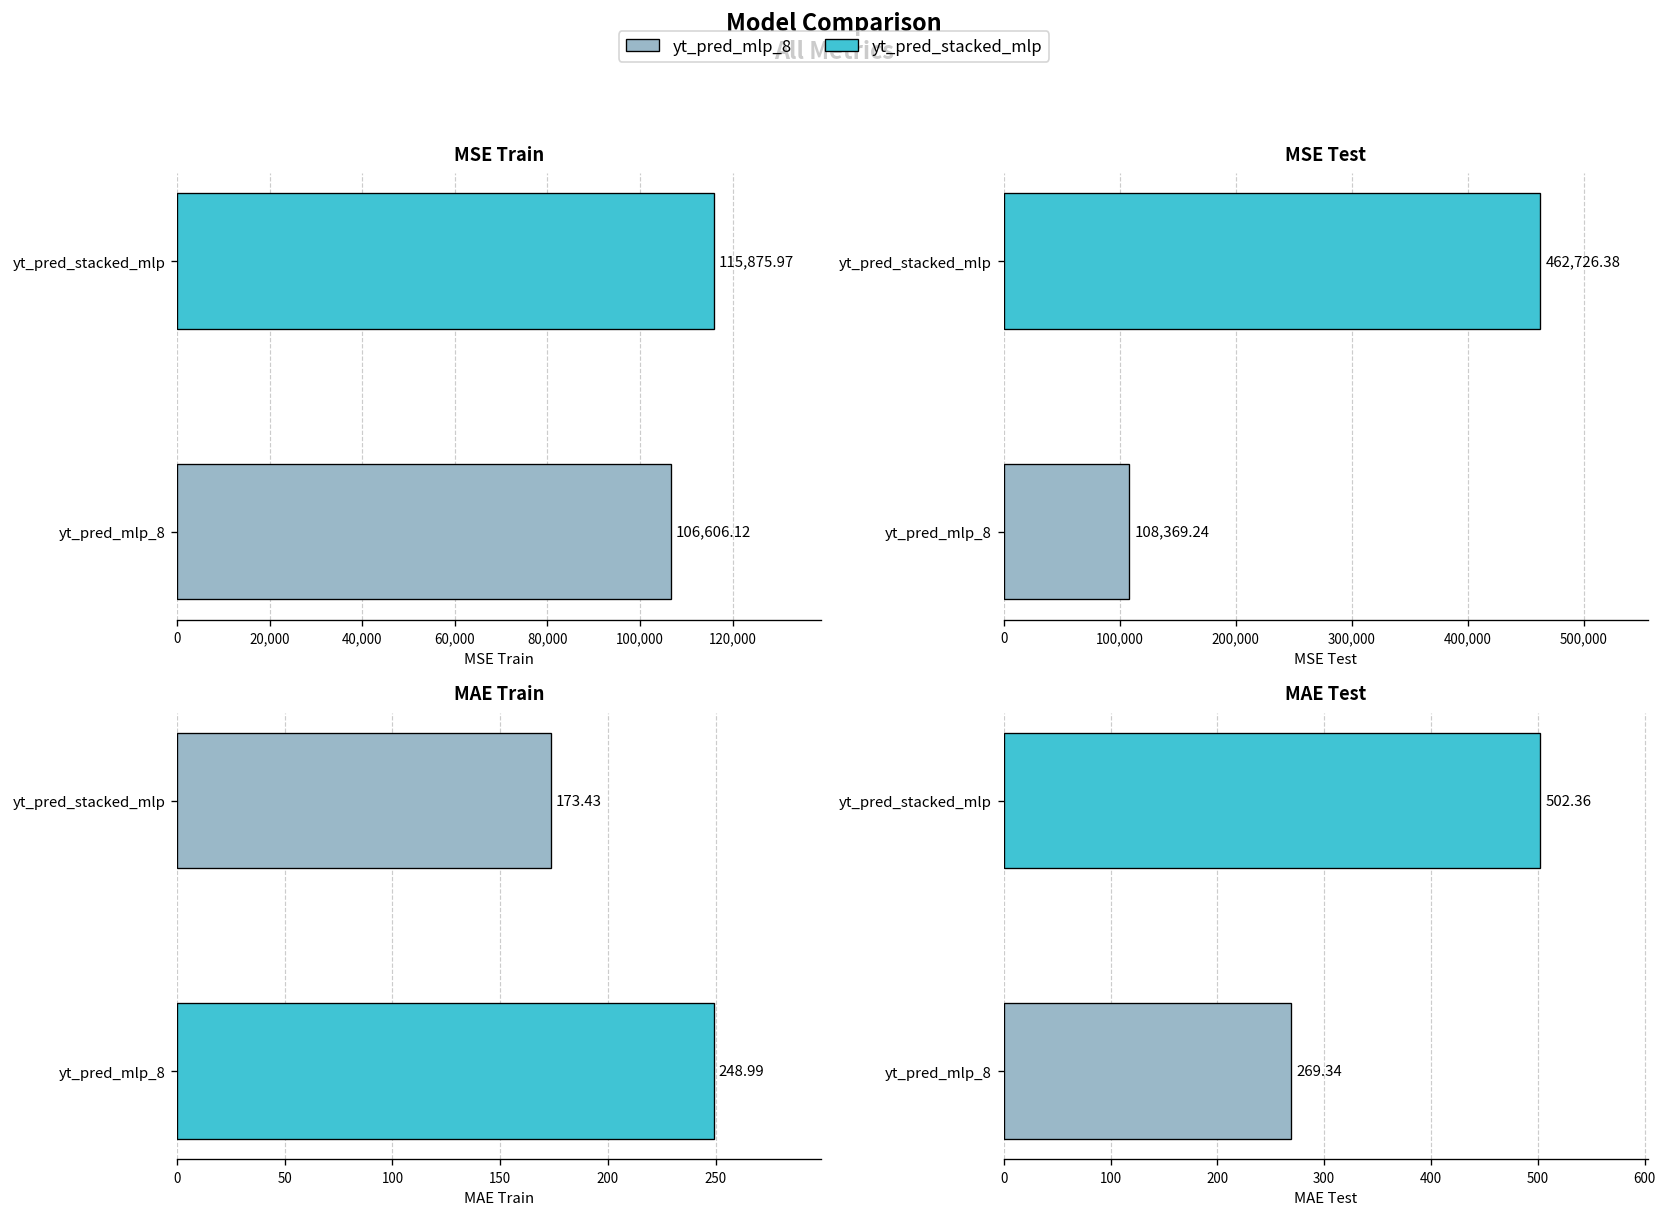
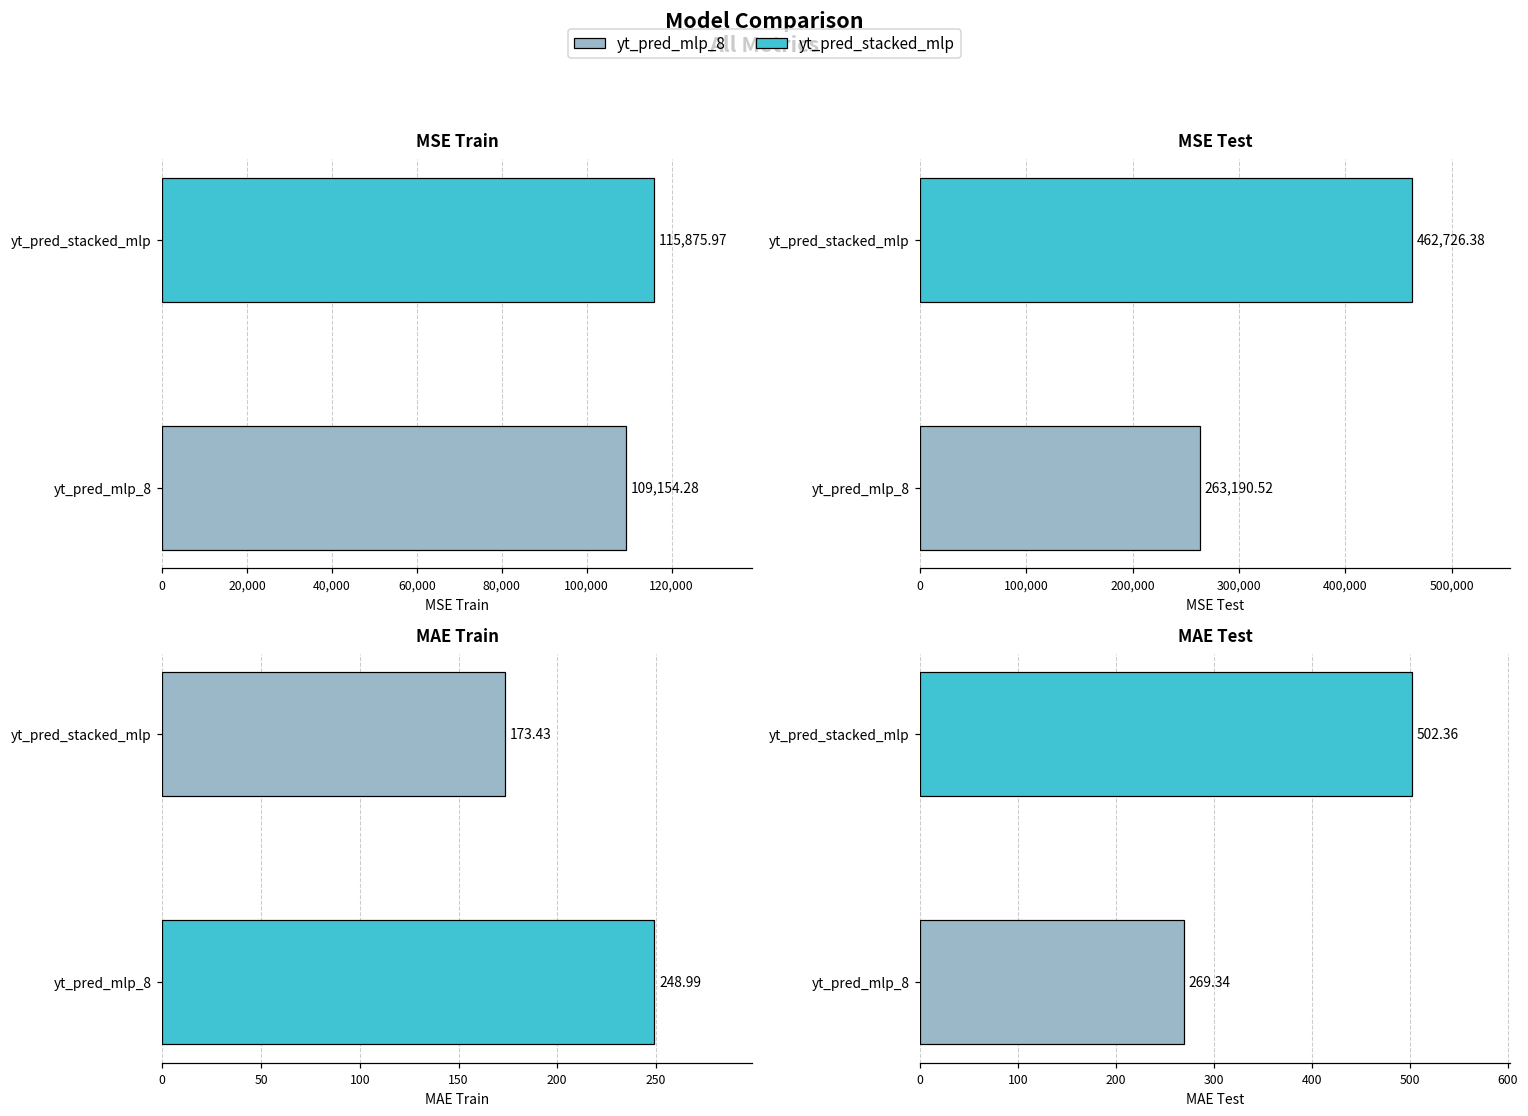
MSE Train, yt_pred_mlp_8: 106,606.12 -> 109,154.28
MSE Test, yt_pred_mlp_8: 108,369.24 -> 263,190.52
